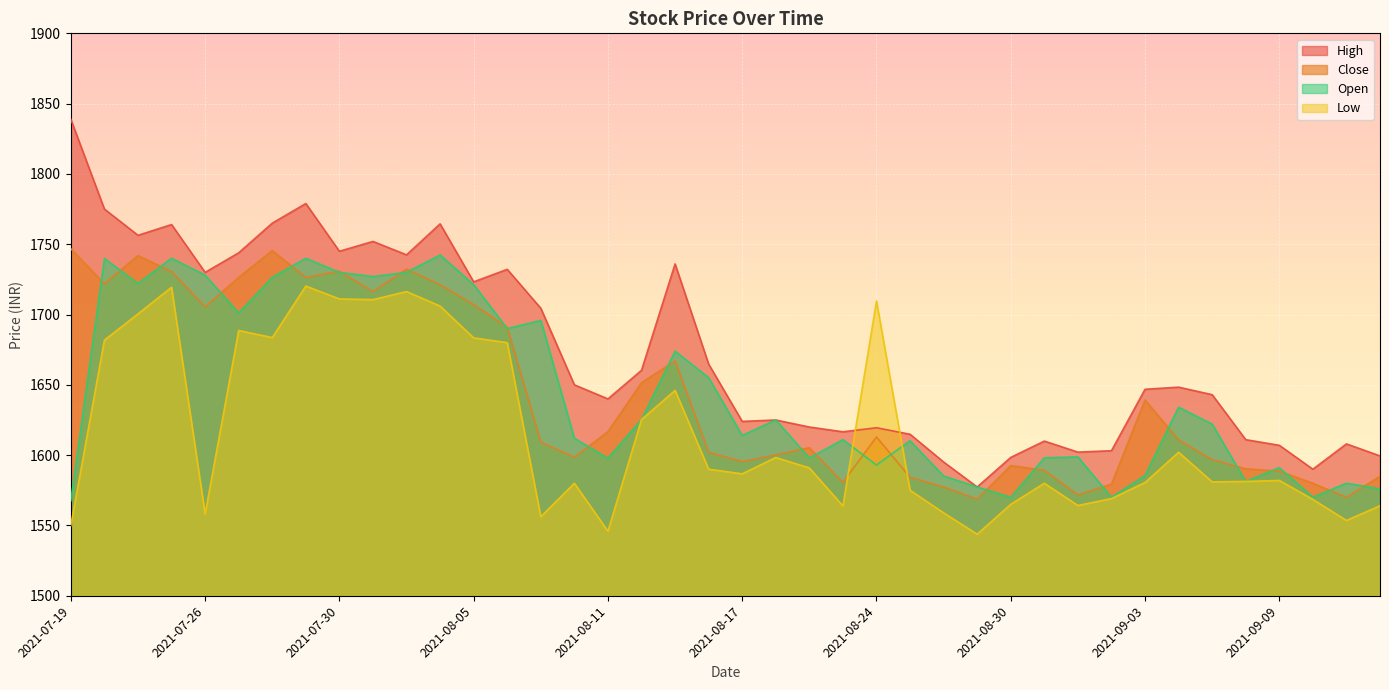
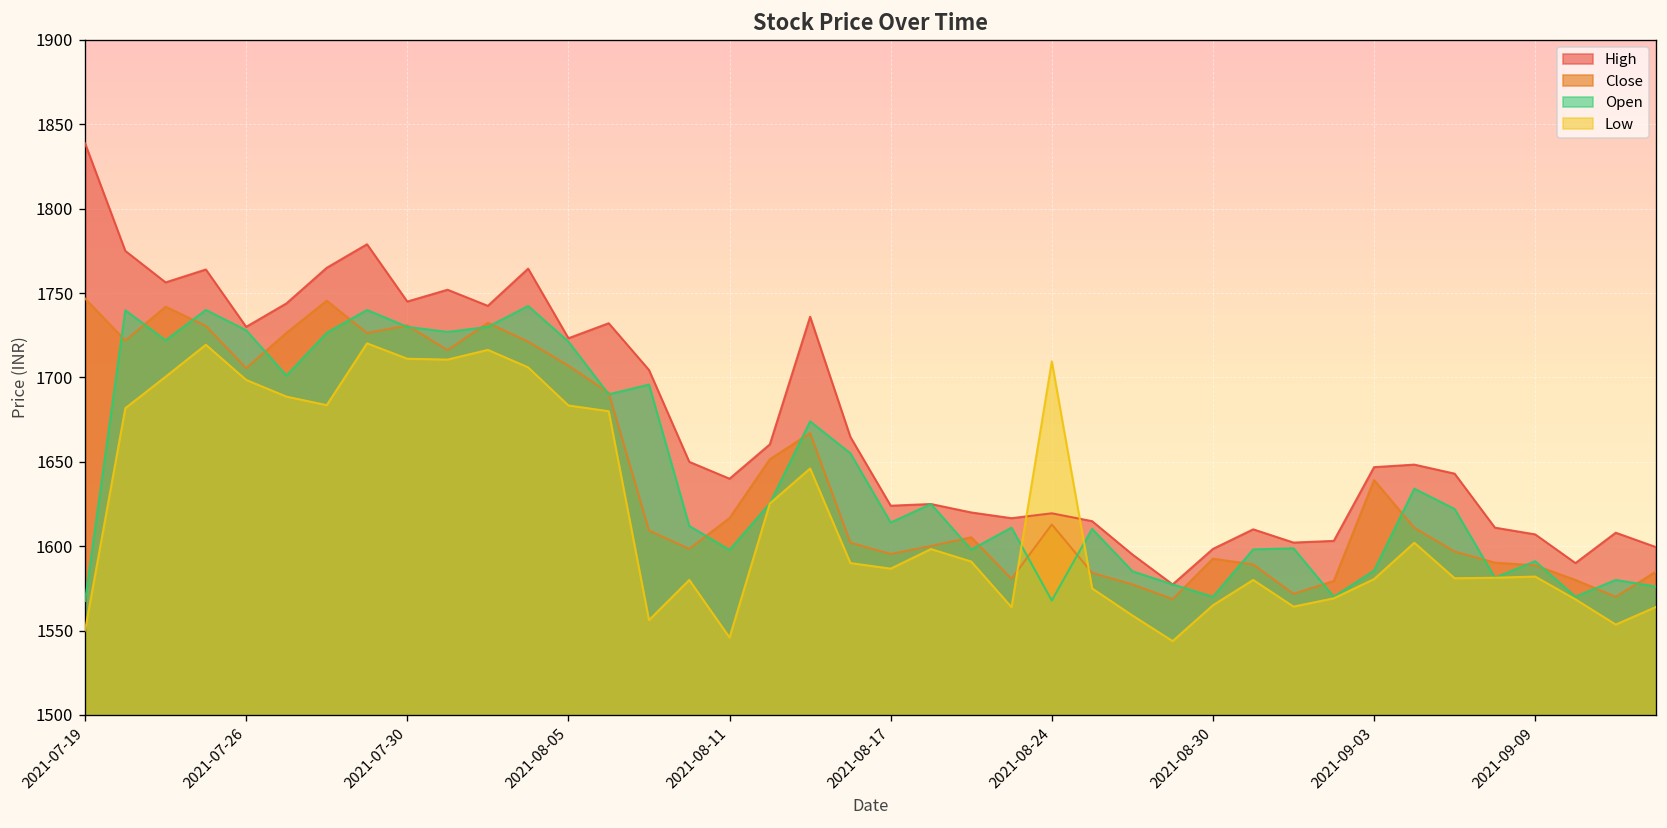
Low, 2021-07-26: 1558 -> 1699
Open, 2021-08-24: 1593 -> 1568
